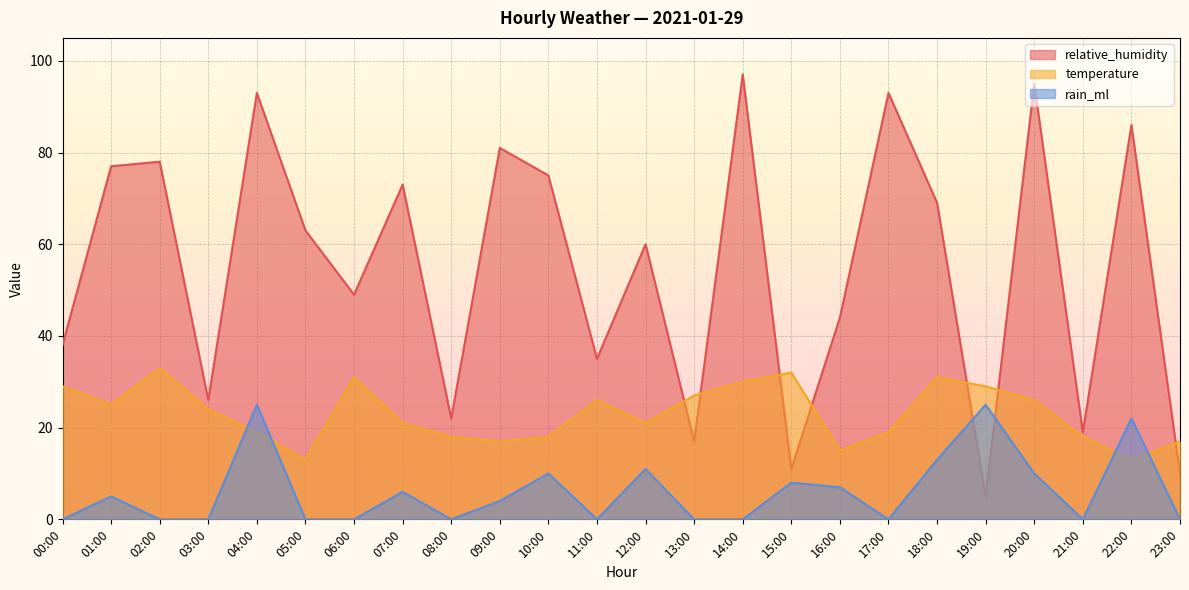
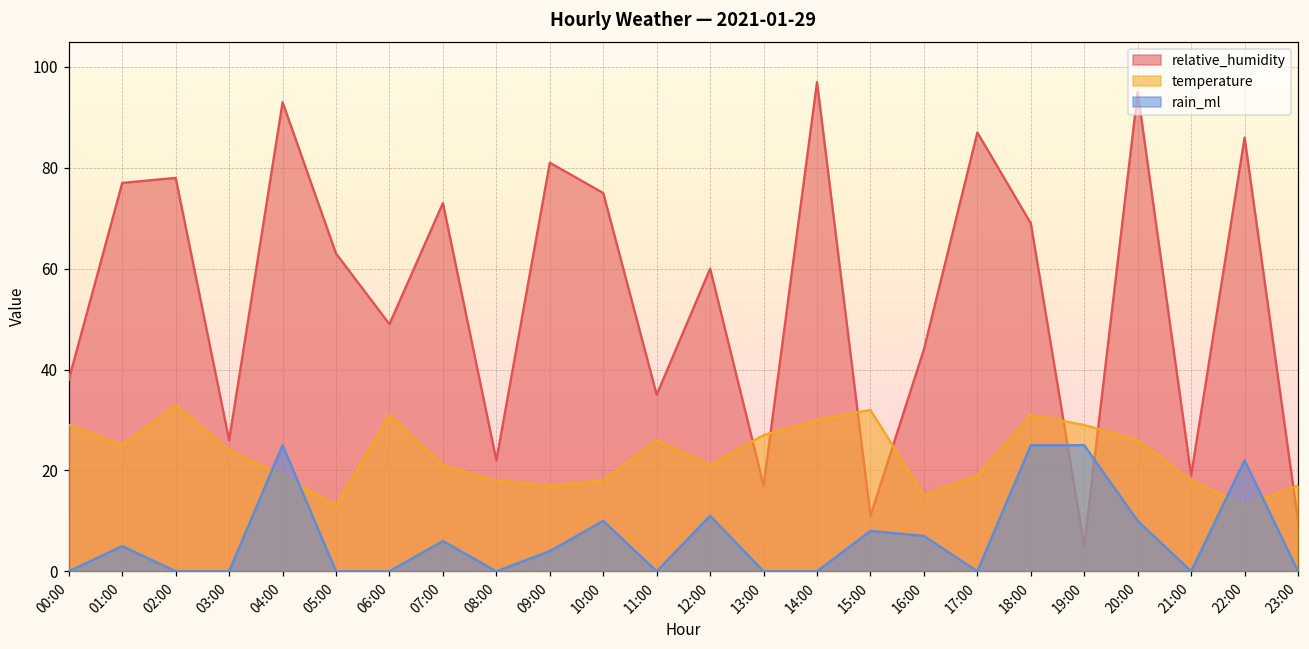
relative_humidity, 17:00: 93 -> 87
rain_ml, 18:00: 13 -> 25
